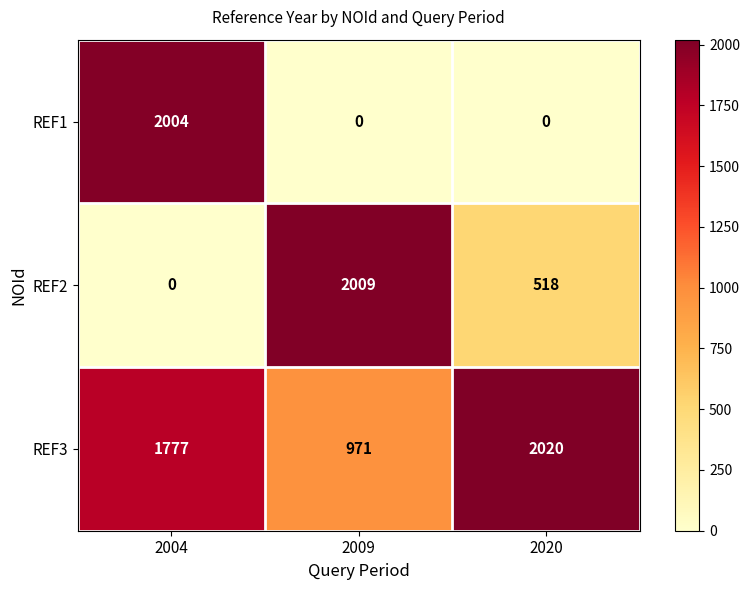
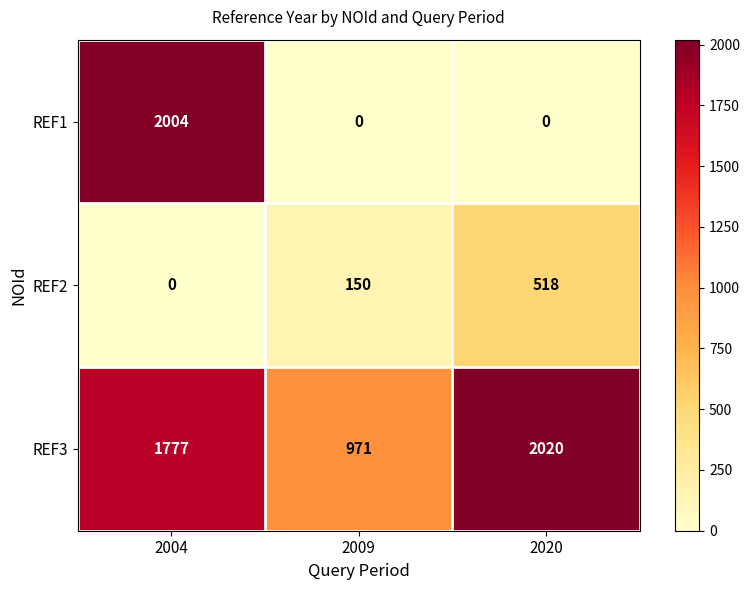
REF2, 2009: 2009 -> 150
